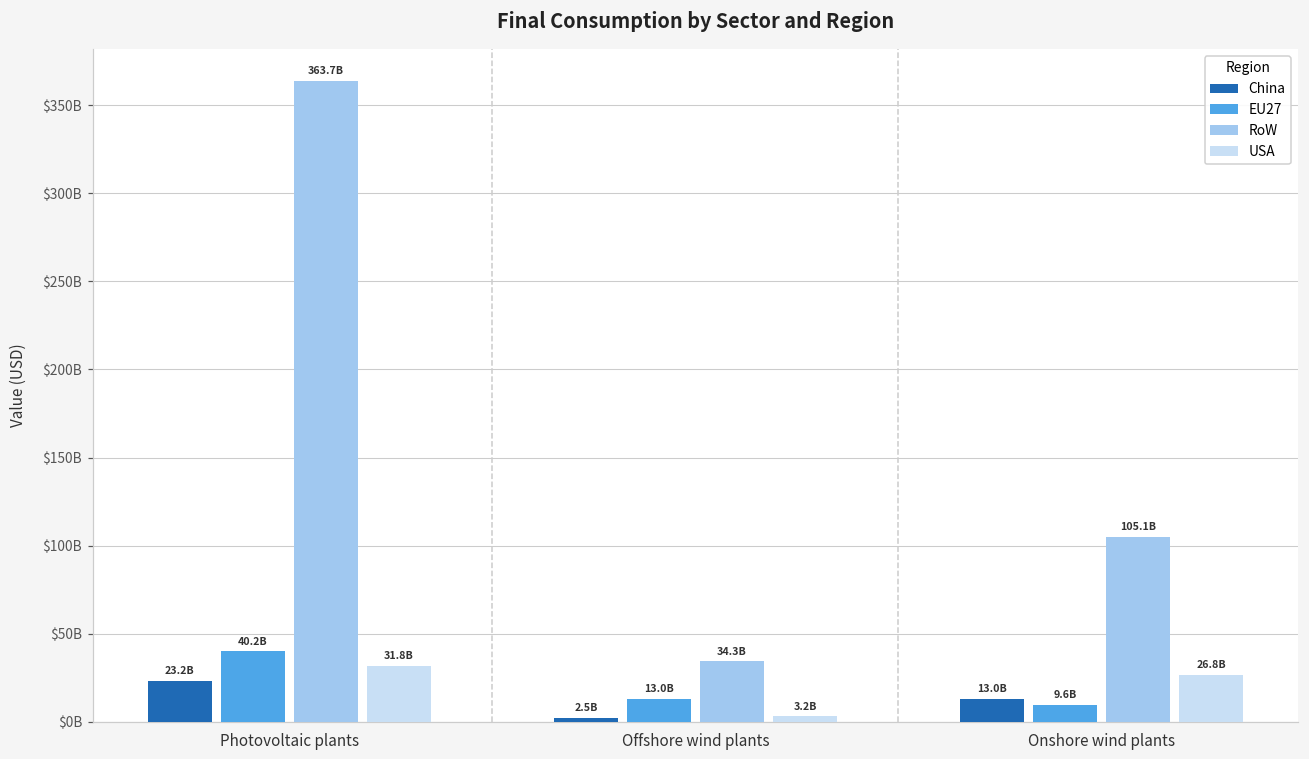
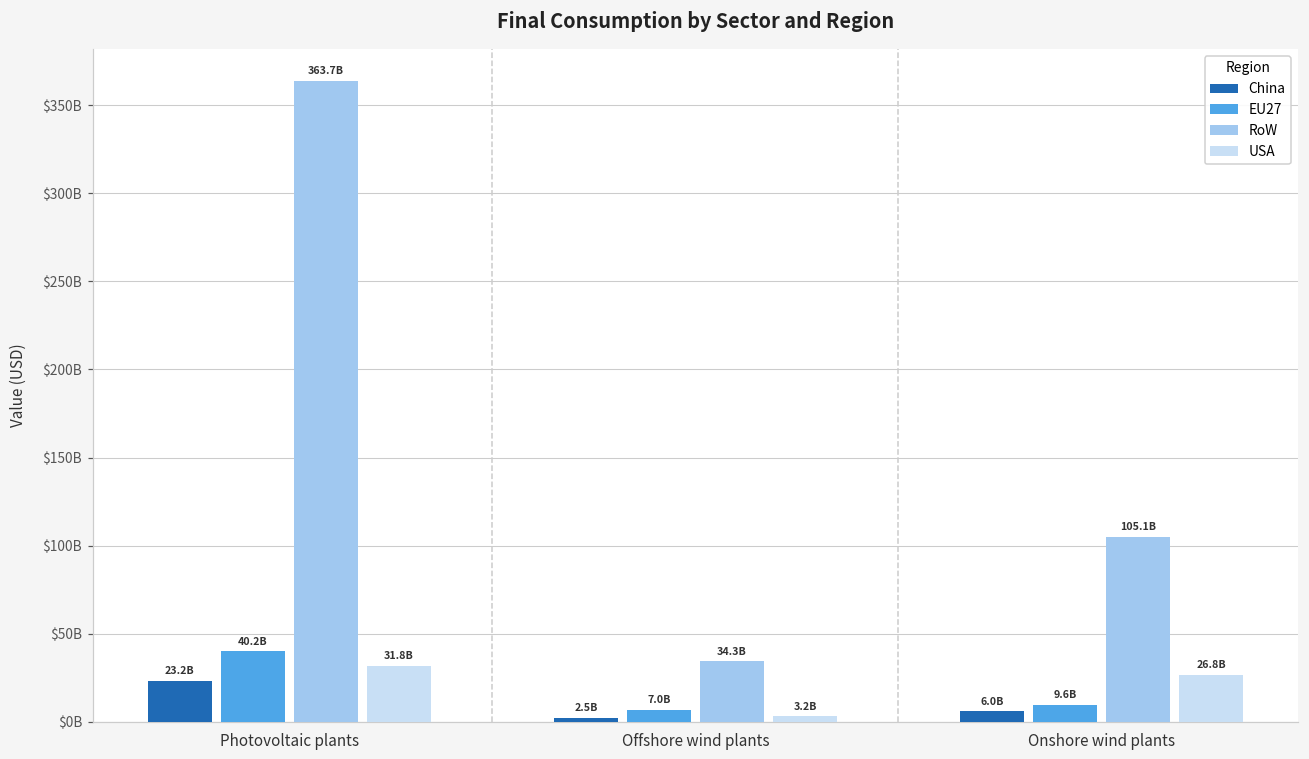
EU27, Offshore wind plants: 13.0B -> 7.0B
China, Onshore wind plants: 13.0B -> 6.0B
